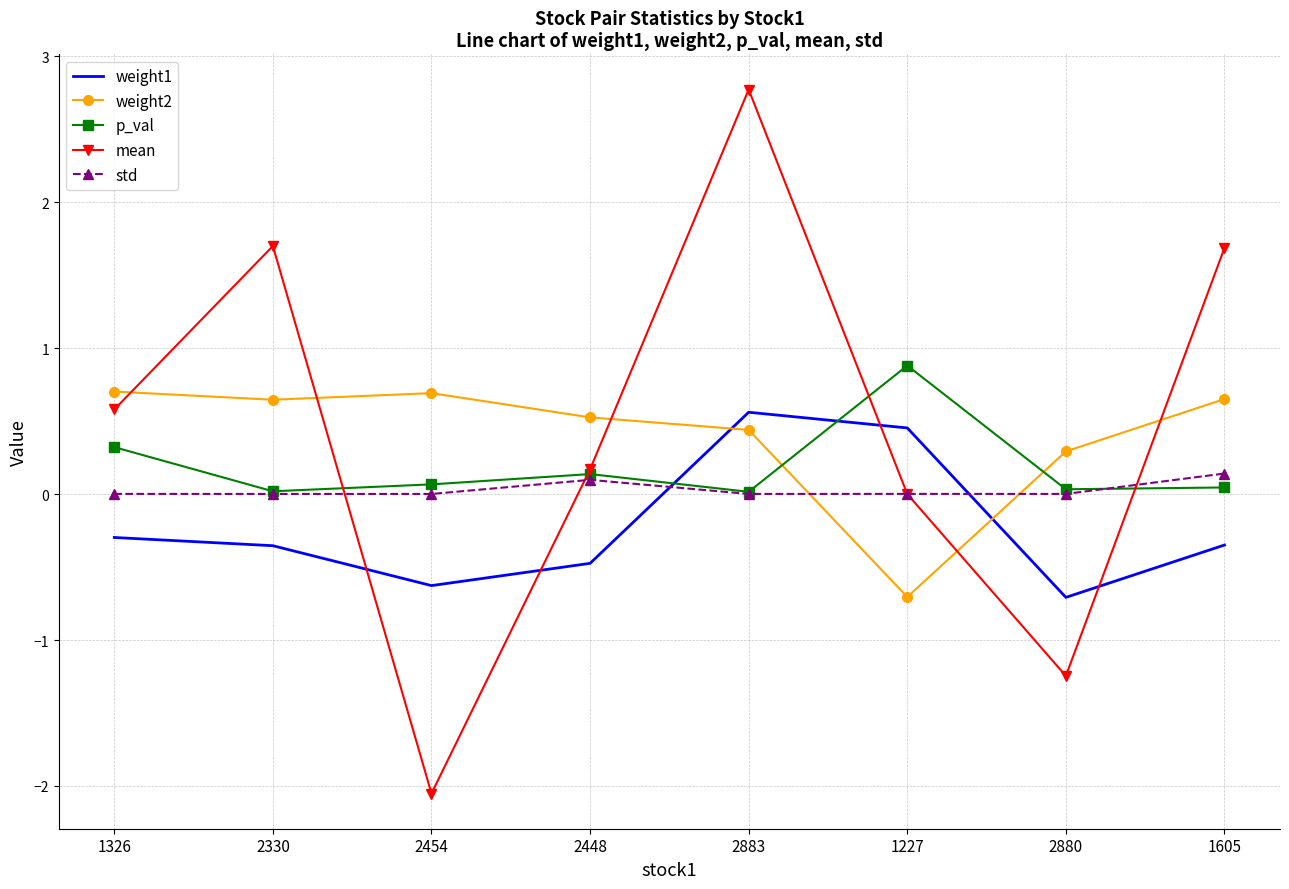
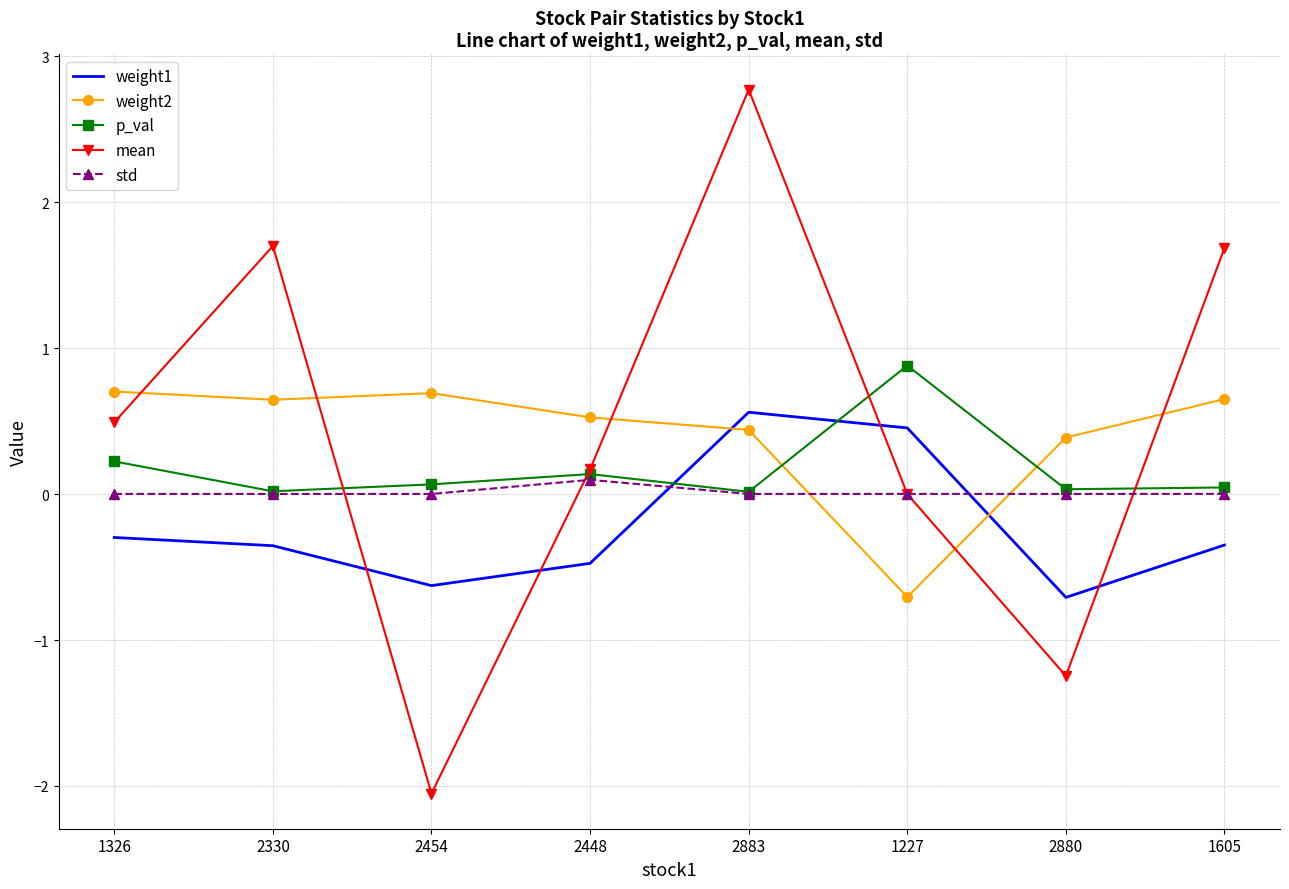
p_val, 1326: 0.32 -> 0.22
mean, 1326: 0.58 -> 0.49
weight2, 2880: 0.29 -> 0.39
std, 1605: 0.14 -> 0.00
